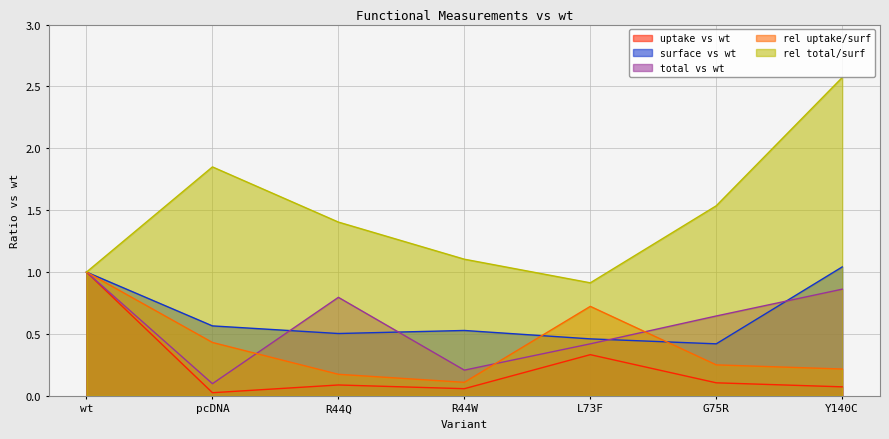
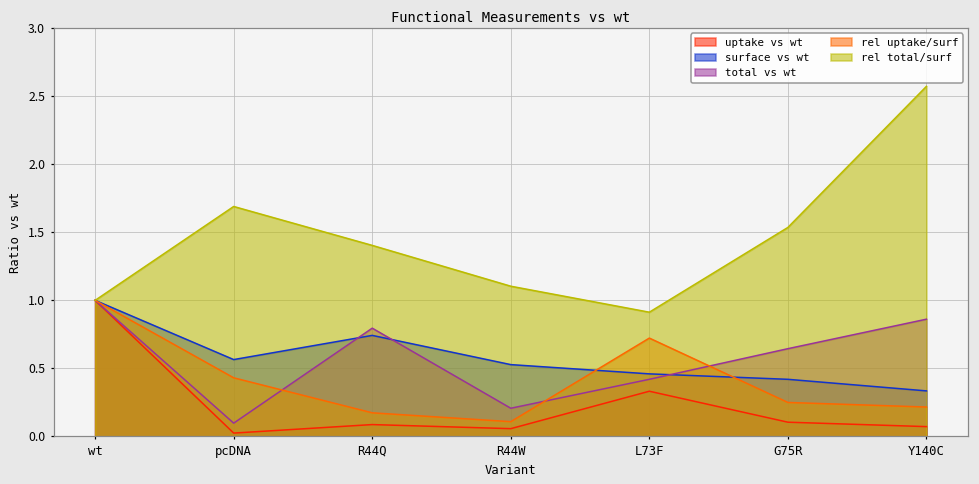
rel total/surf, pcDNA: 1.85 -> 1.69
surface vs wt, R44Q: 0.50 -> 0.74
surface vs wt, Y140C: 1.04 -> 0.33
